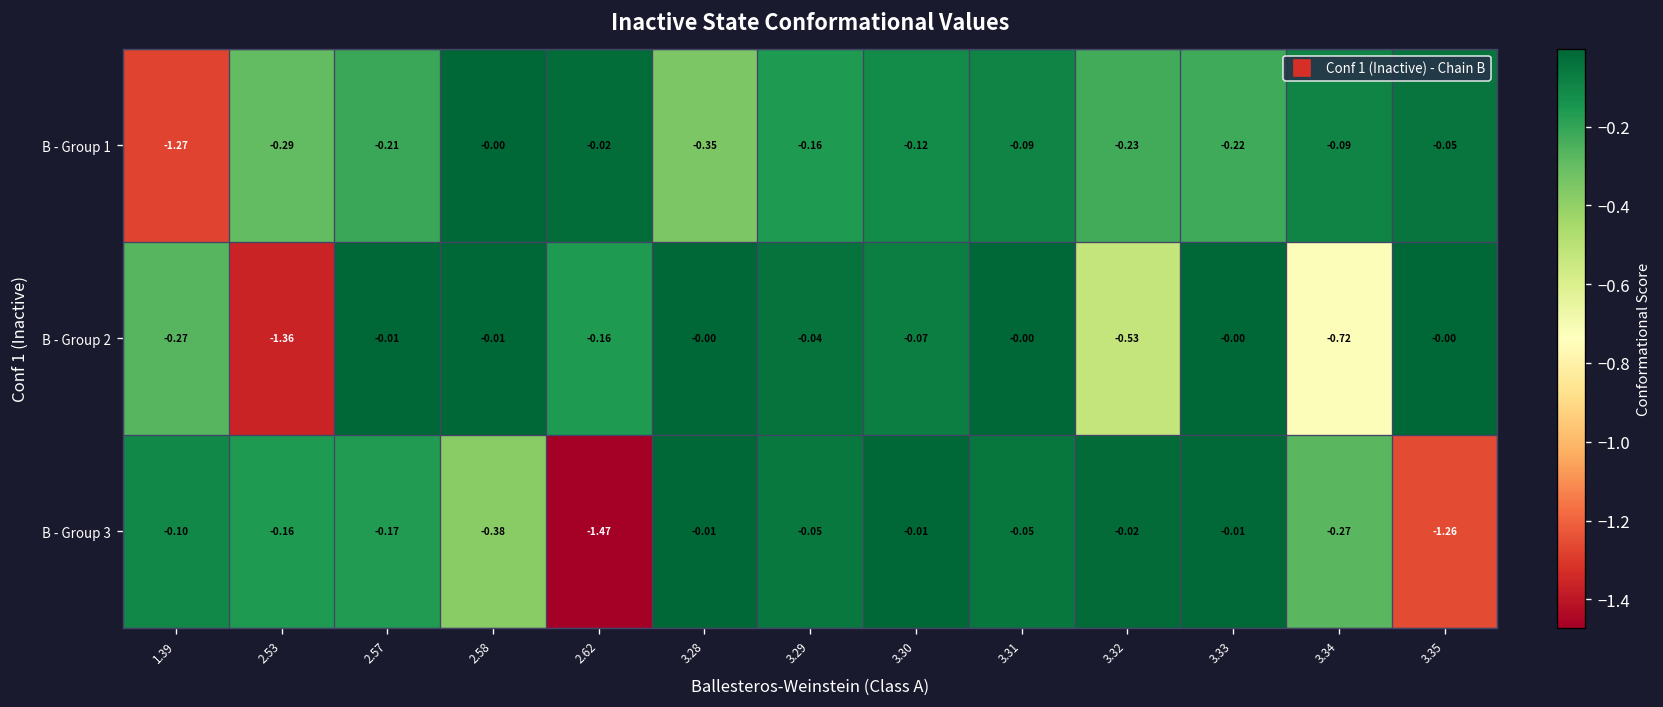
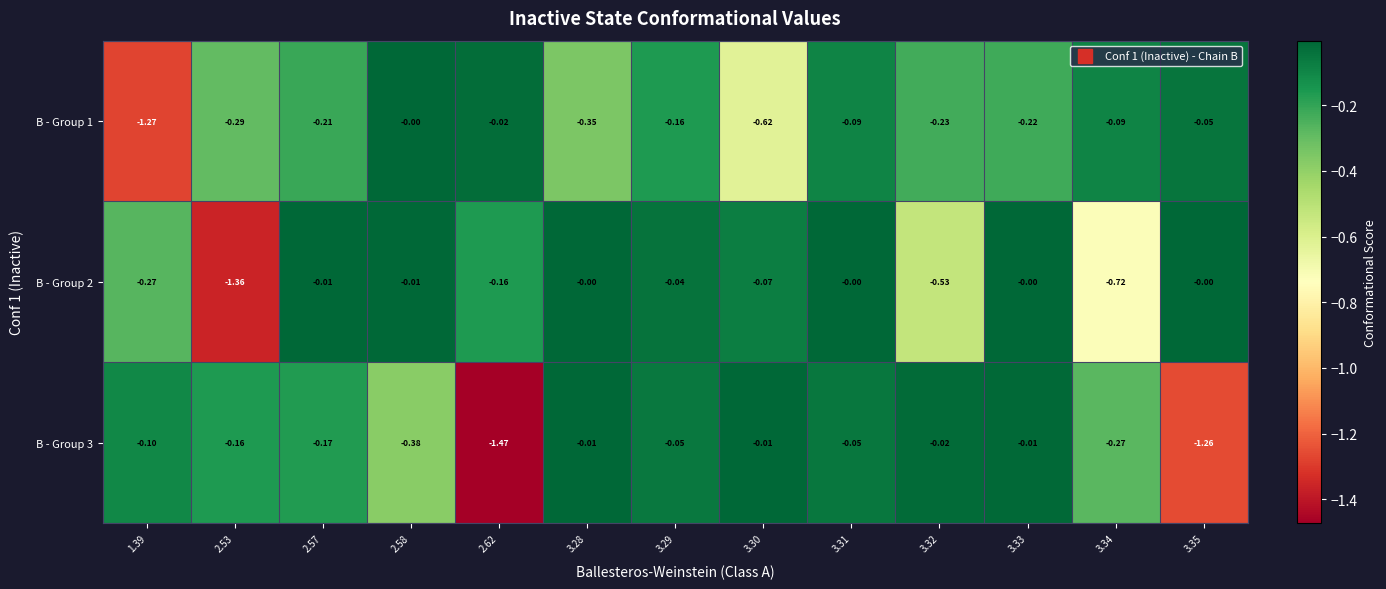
B - Group 1, 3.30: -0.12 -> -0.62
